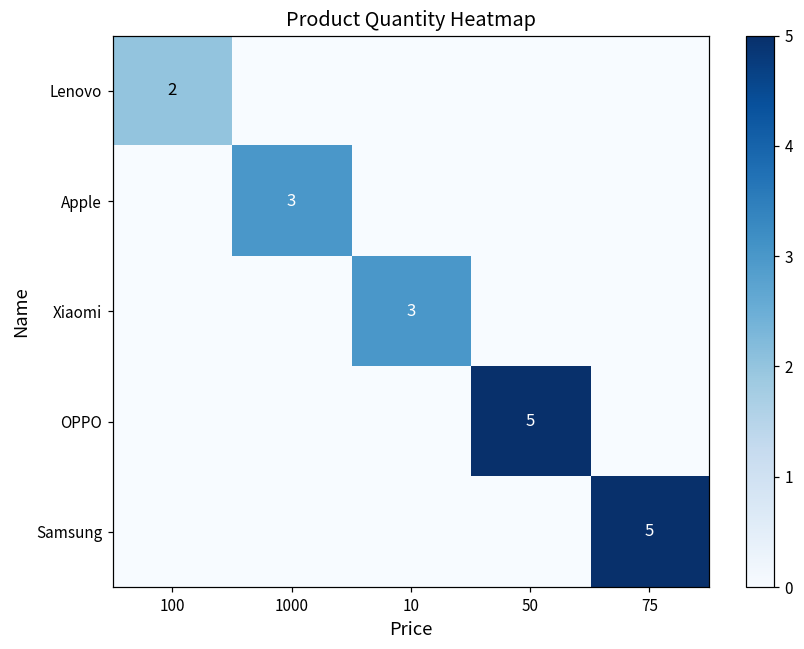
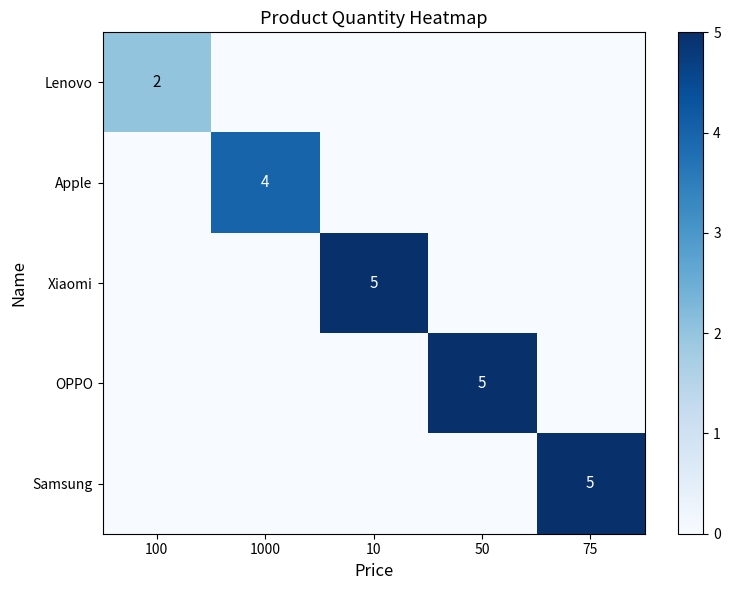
Apple, 1000: 3 -> 4
Xiaomi, 10: 3 -> 5
